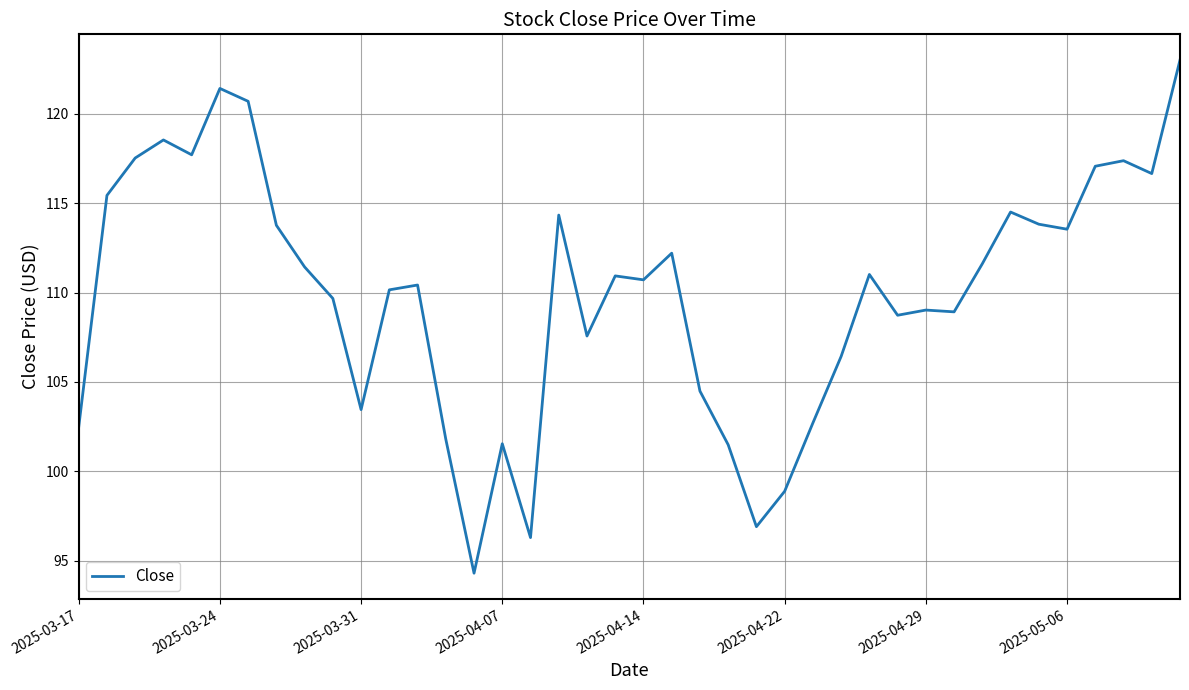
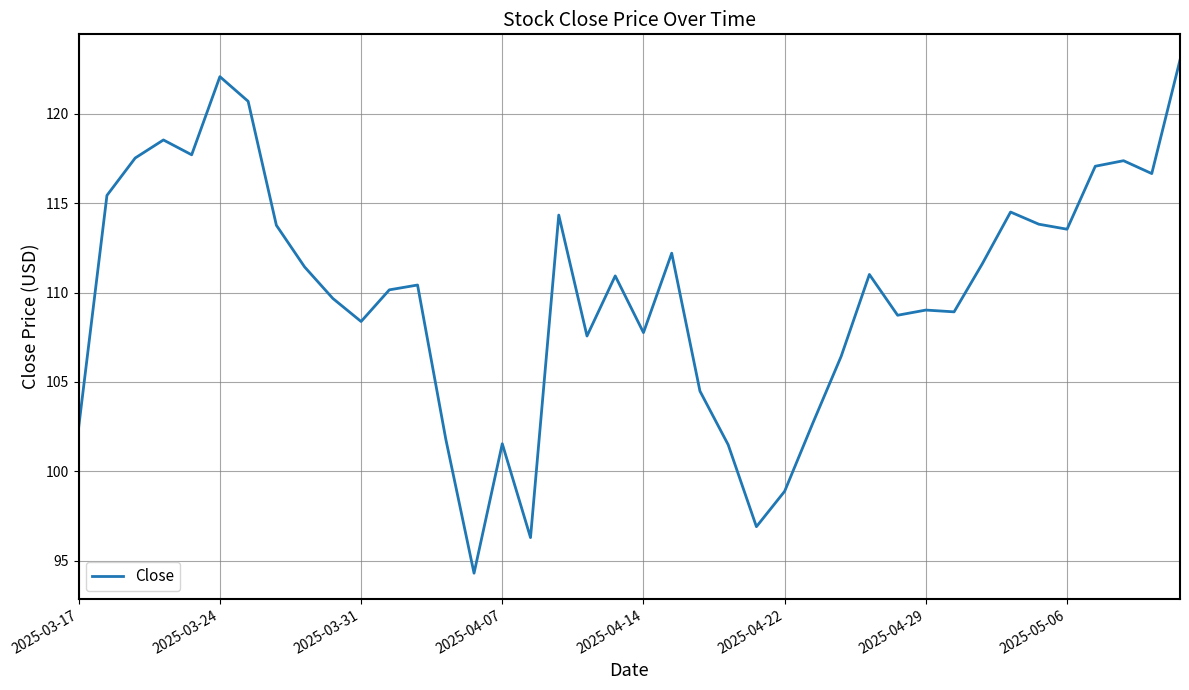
2025-03-24: 121.4 -> 122.1
2025-03-31: 103.5 -> 108.4
2025-04-14: 110.7 -> 107.8
